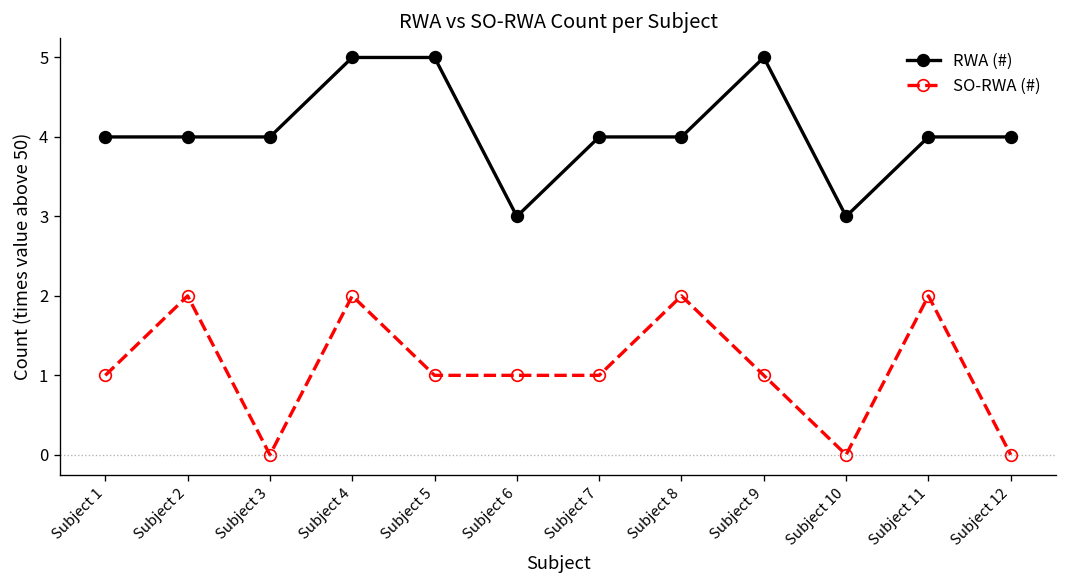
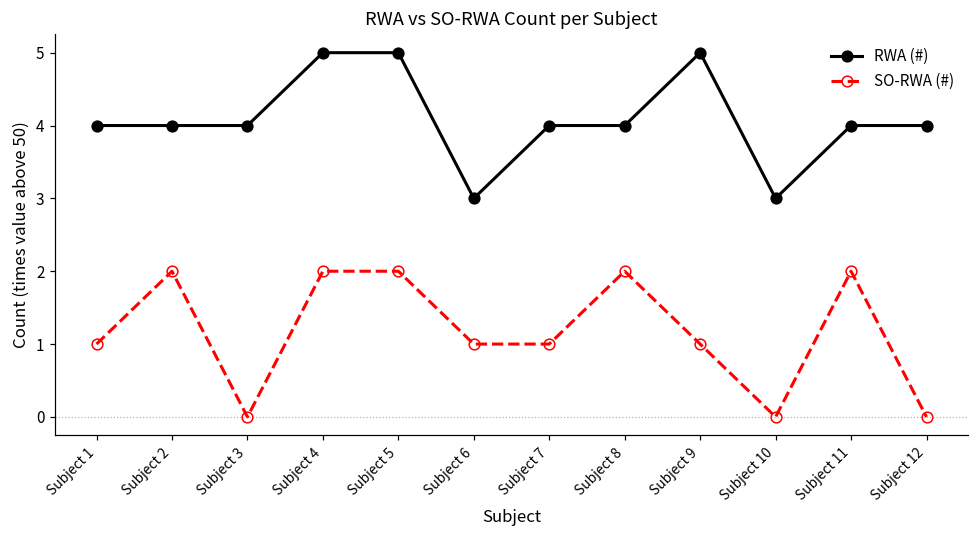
SO-RWA (#), Subject 5: 1 -> 2
